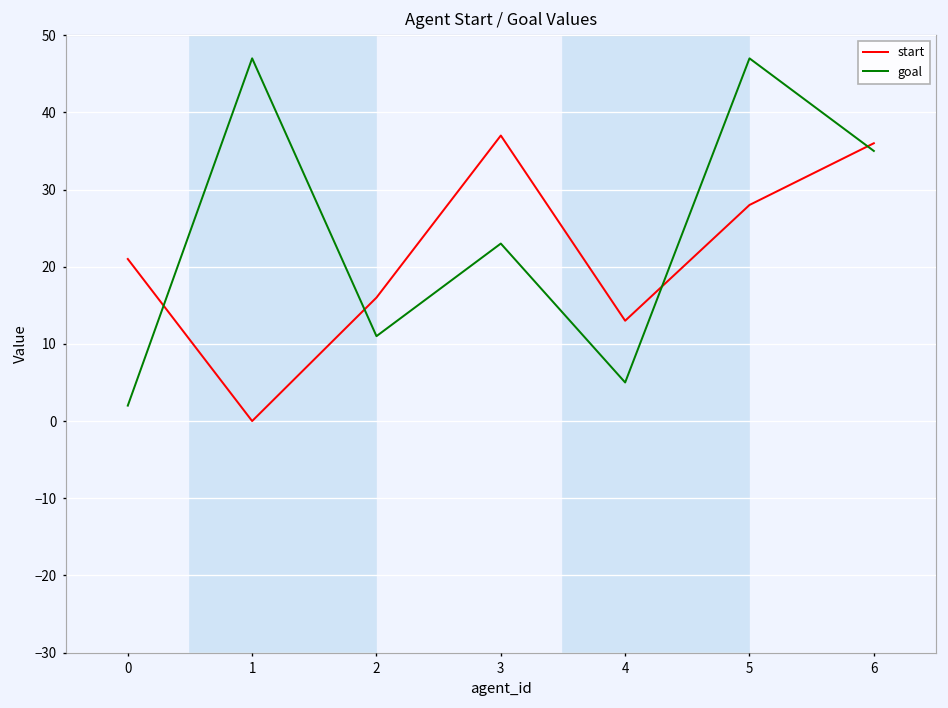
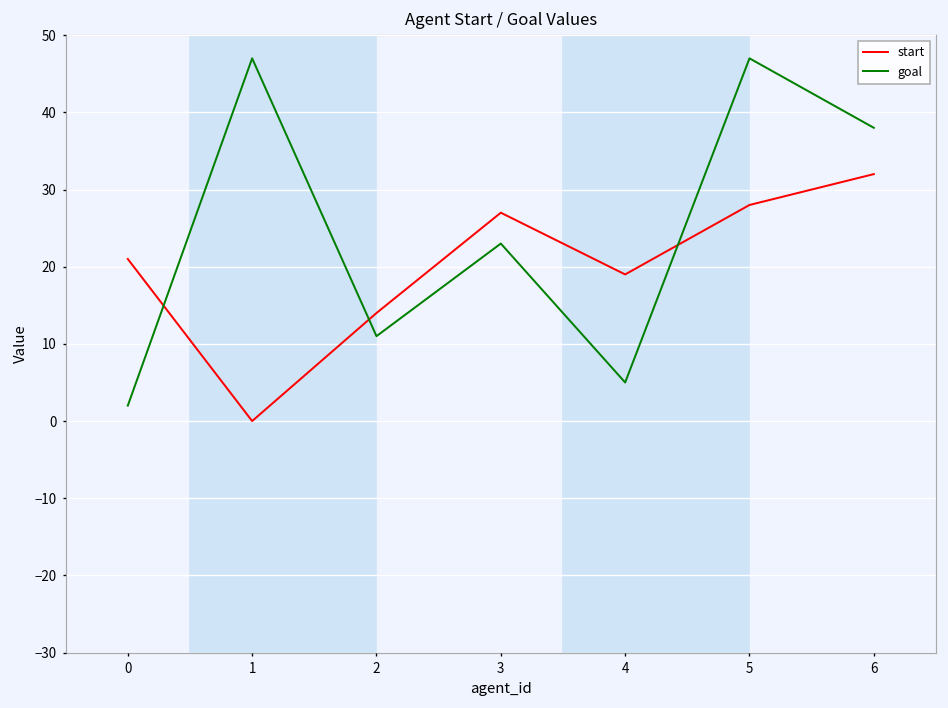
start, 2: 16 -> 14
start, 3: 37 -> 27
start, 4: 13 -> 19
start, 6: 36 -> 32
goal, 6: 35 -> 38
